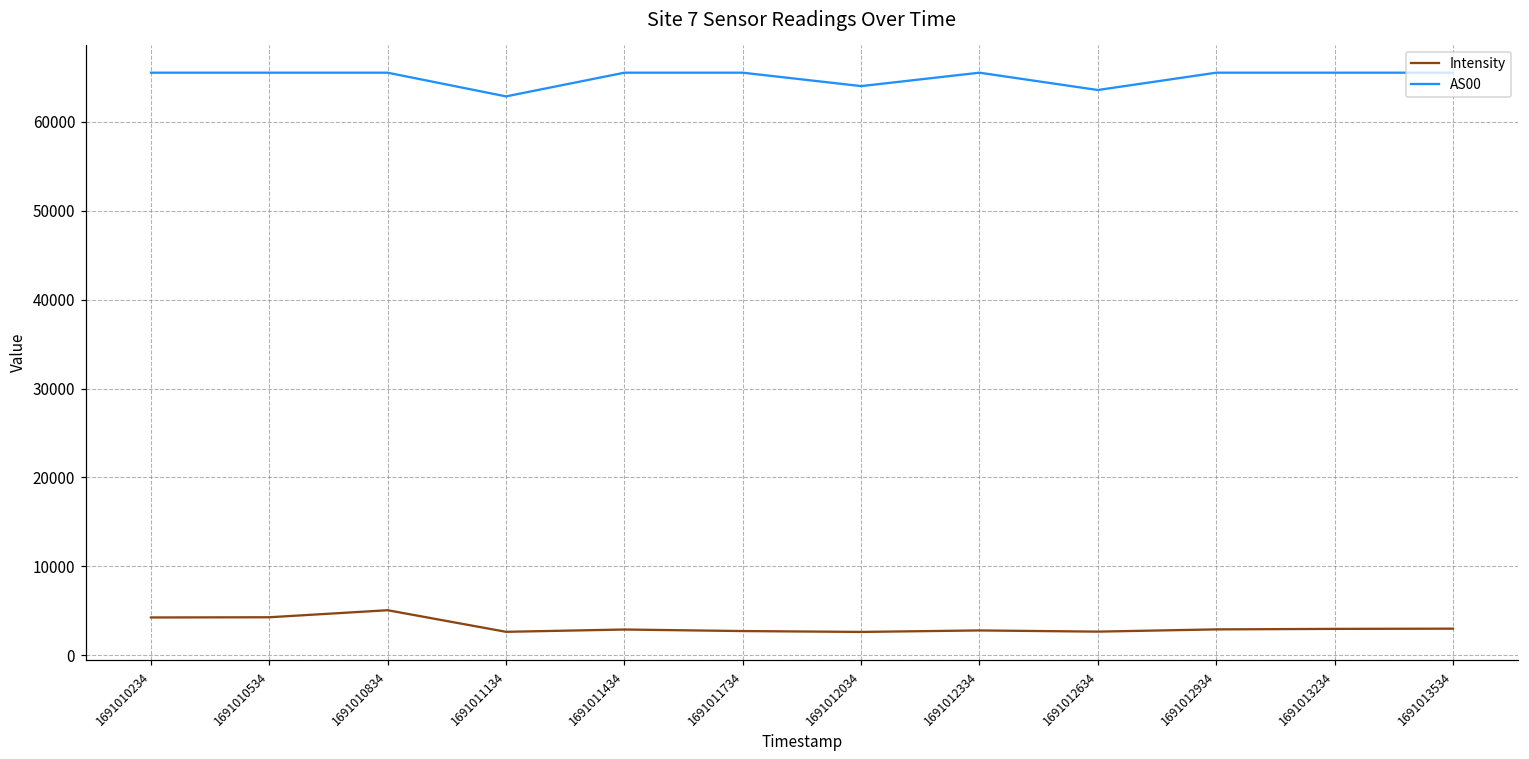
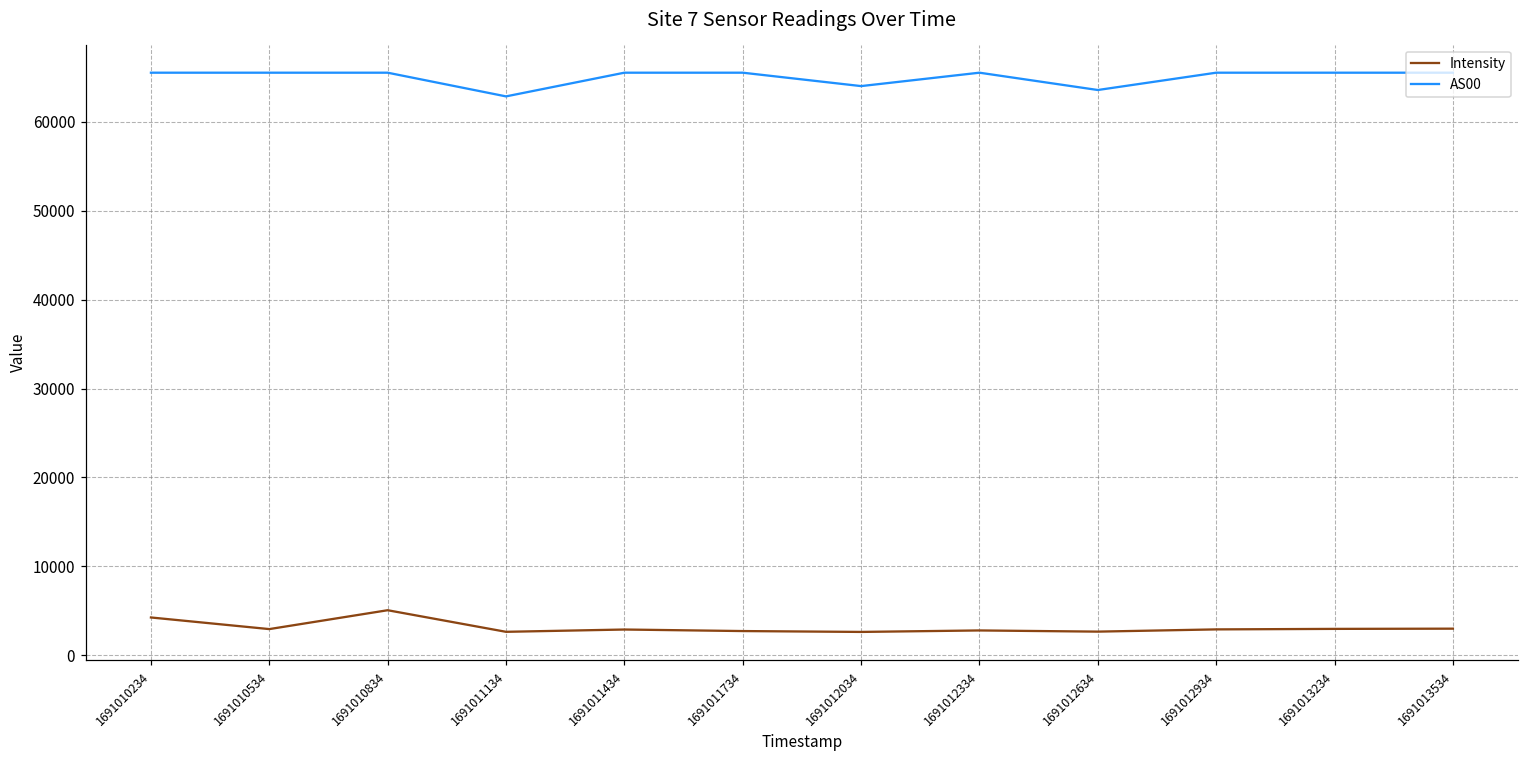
Intensity, 1691010534: 4000 -> 3000
